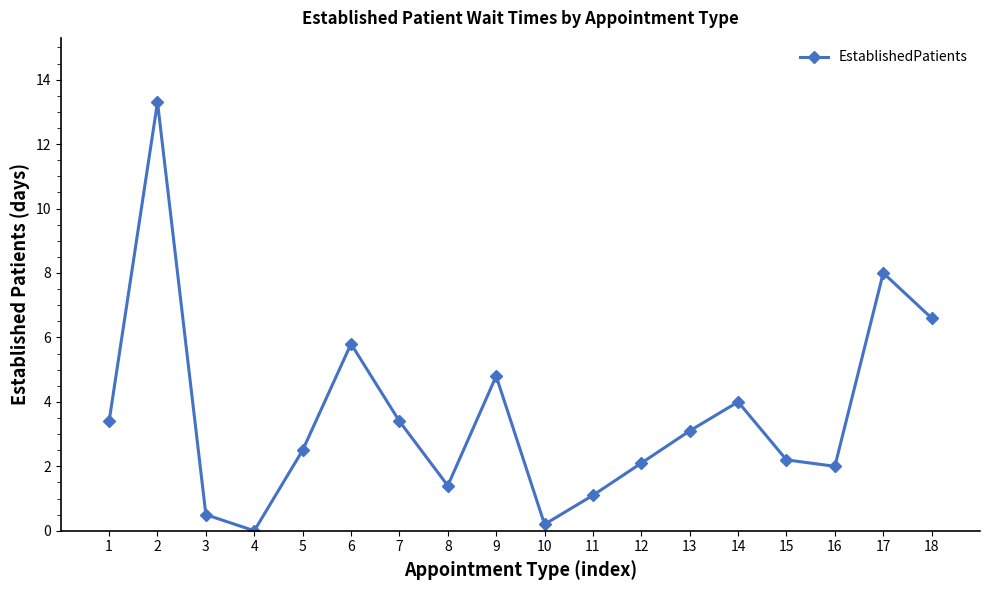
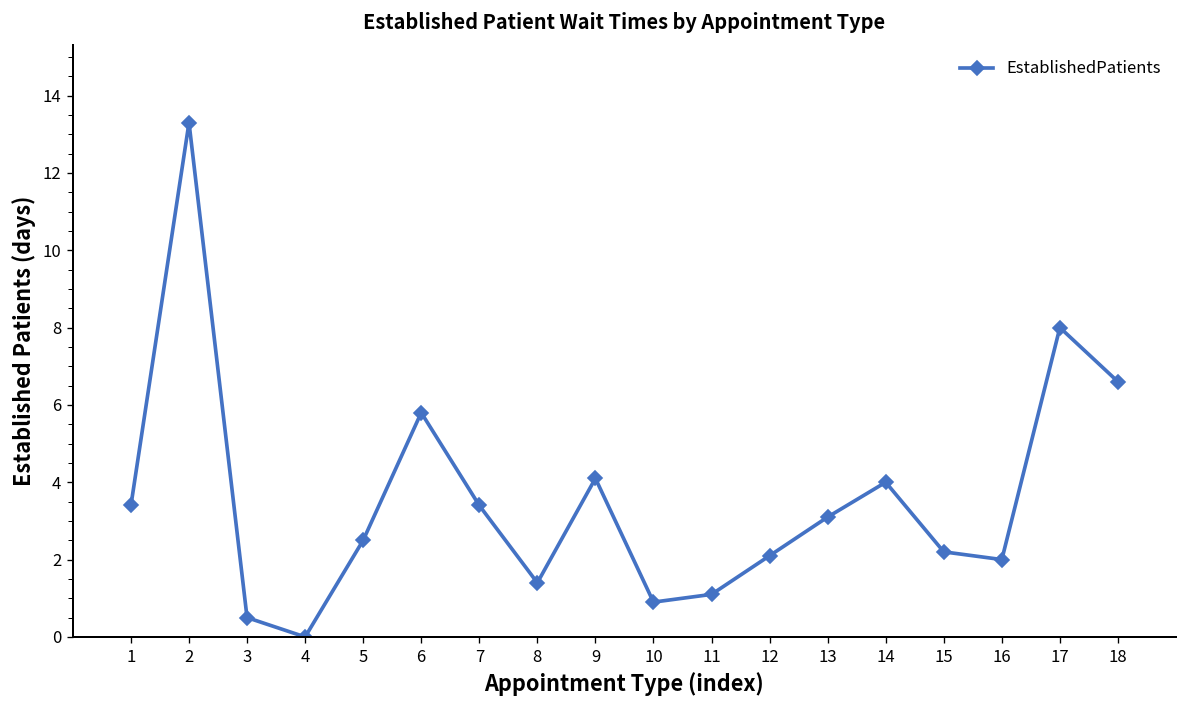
9: 4.8 -> 4.1
10: 0.2 -> 0.9
